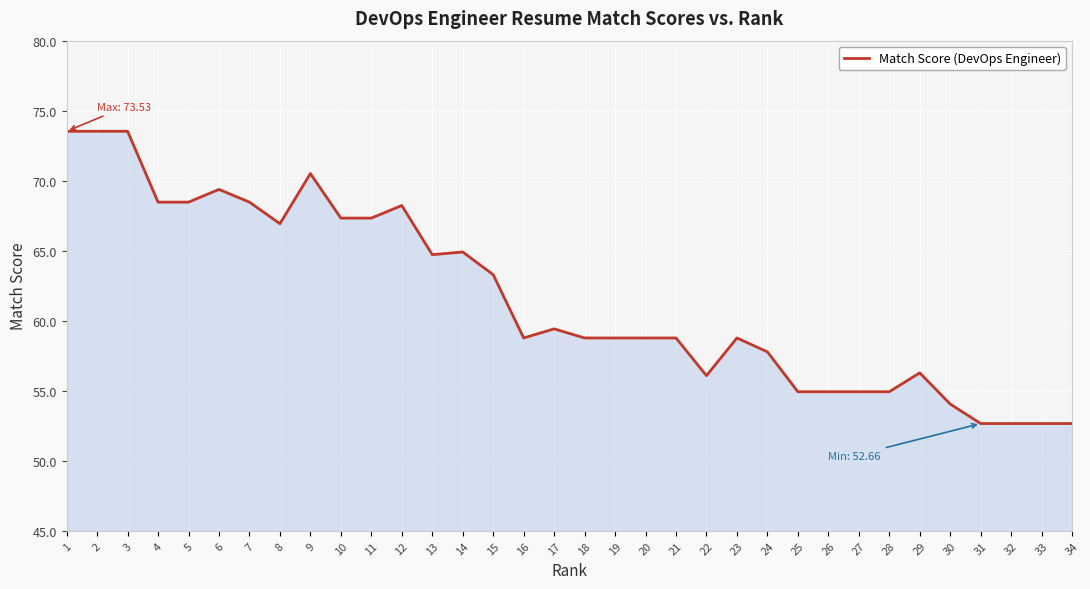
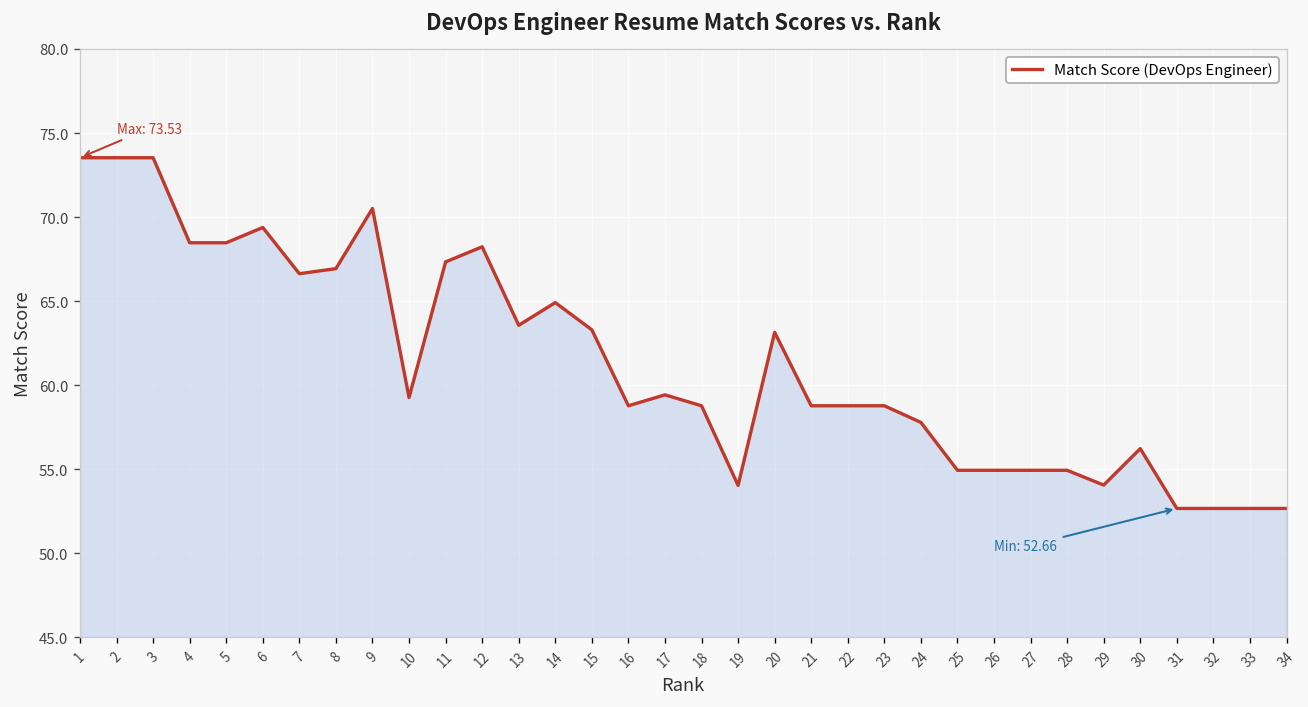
7: 68.5 -> 66.6
10: 67.3 -> 59.3
13: 64.7 -> 63.6
19: 58.8 -> 54.0
20: 58.8 -> 63.1
22: 56.1 -> 58.8
29: 56.3 -> 54.1
30: 54.1 -> 56.2
